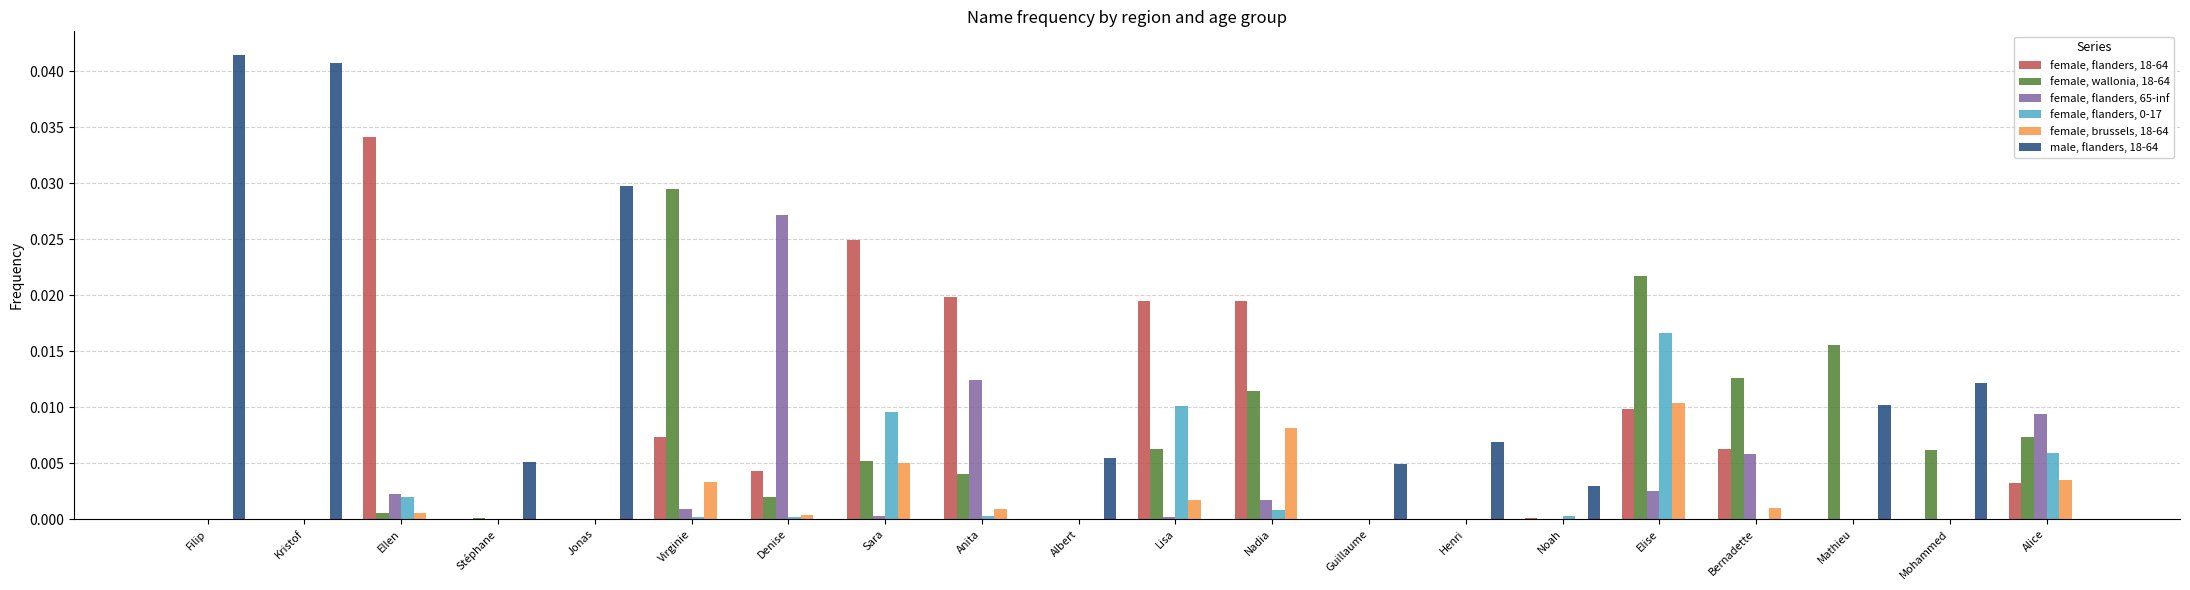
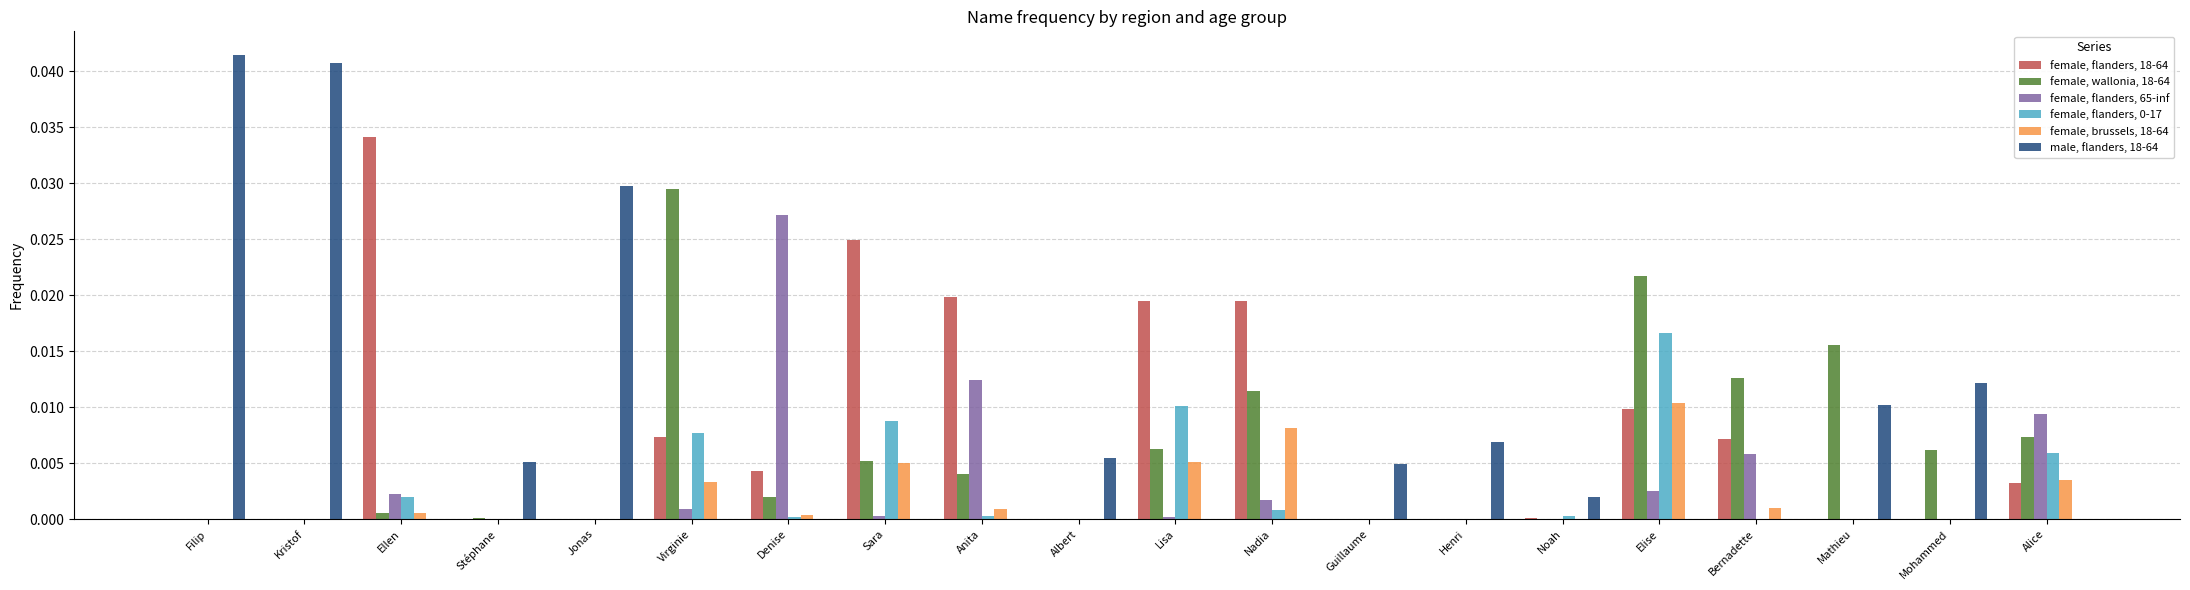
female, flanders, 0-17, Virginie: 0.0002 -> 0.0077
female, flanders, 0-17, Sara: 0.0096 -> 0.0088
female, brussels, 18-64, Lisa: 0.0017 -> 0.0051
male, flanders, 18-64, Noah: 0.0030 -> 0.0020
female, flanders, 18-64, Bernadette: 0.0062 -> 0.0072
